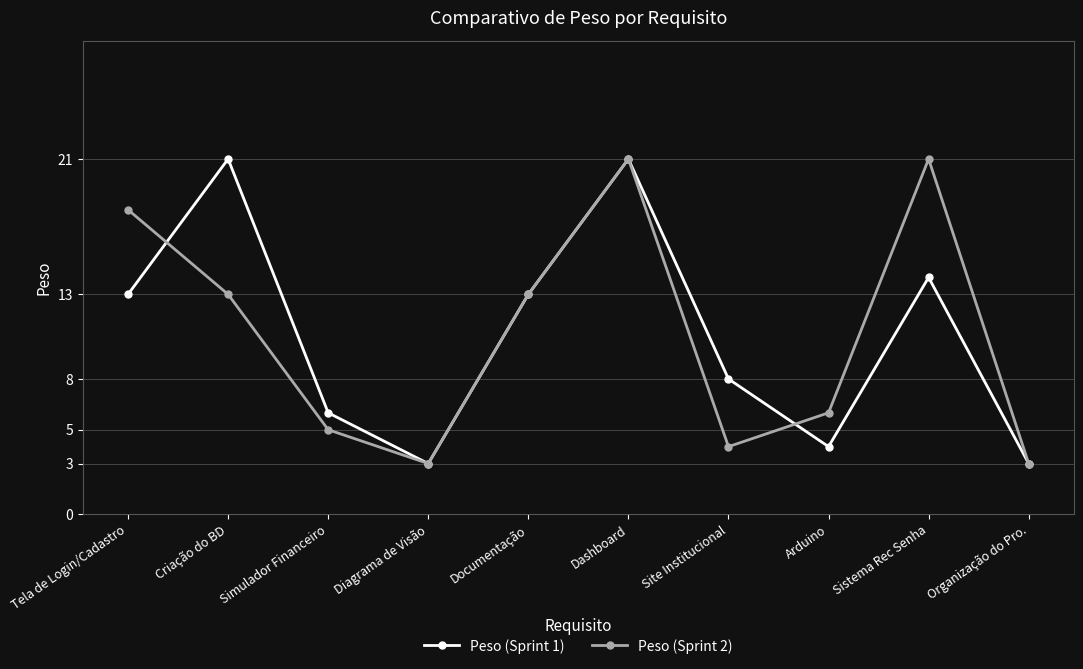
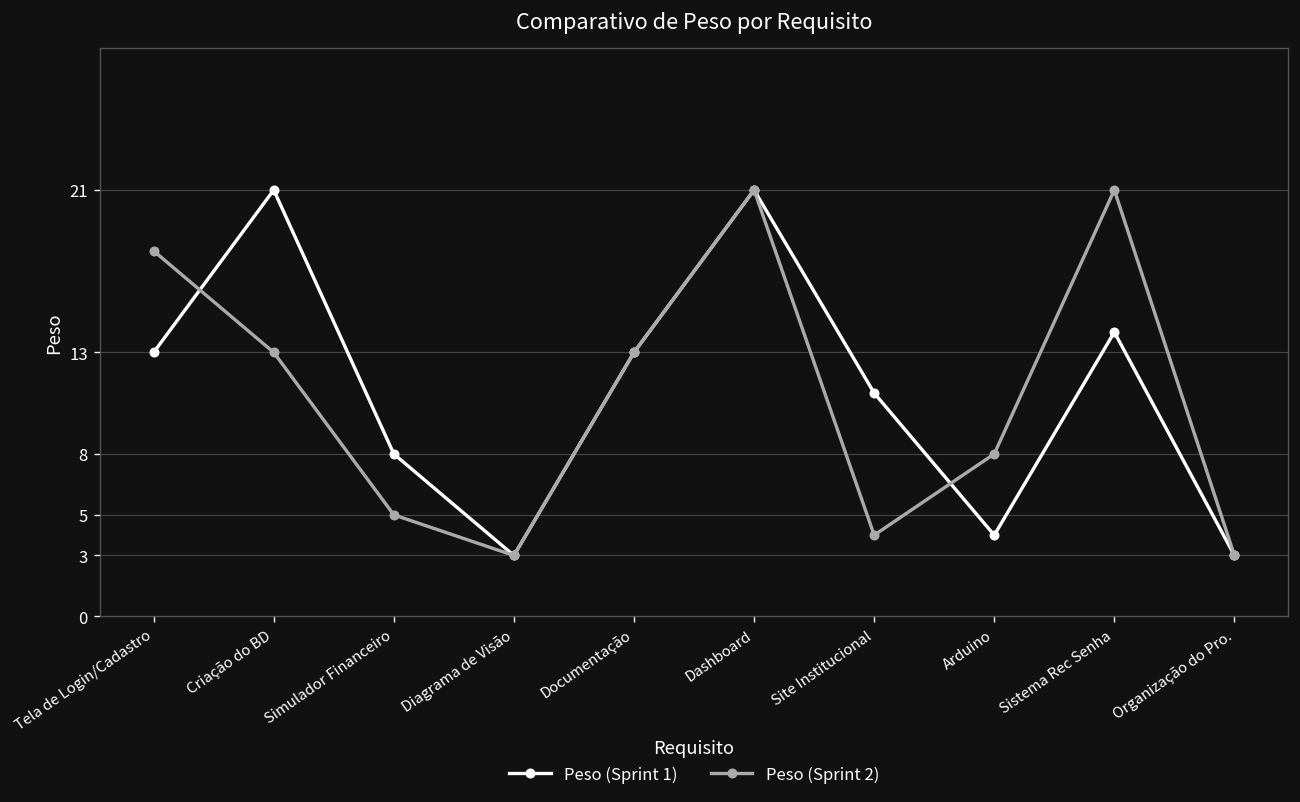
Peso (Sprint 1), Simulador Financeiro: 6 -> 8
Peso (Sprint 1), Site Institucional: 8 -> 11
Peso (Sprint 2), Arduino: 6 -> 8
